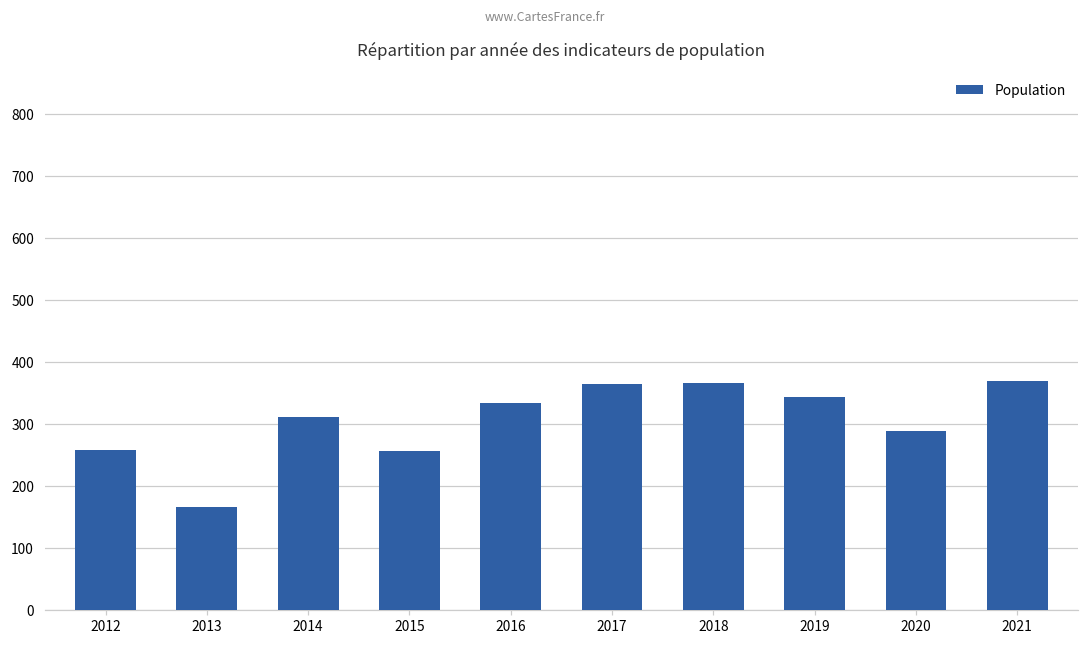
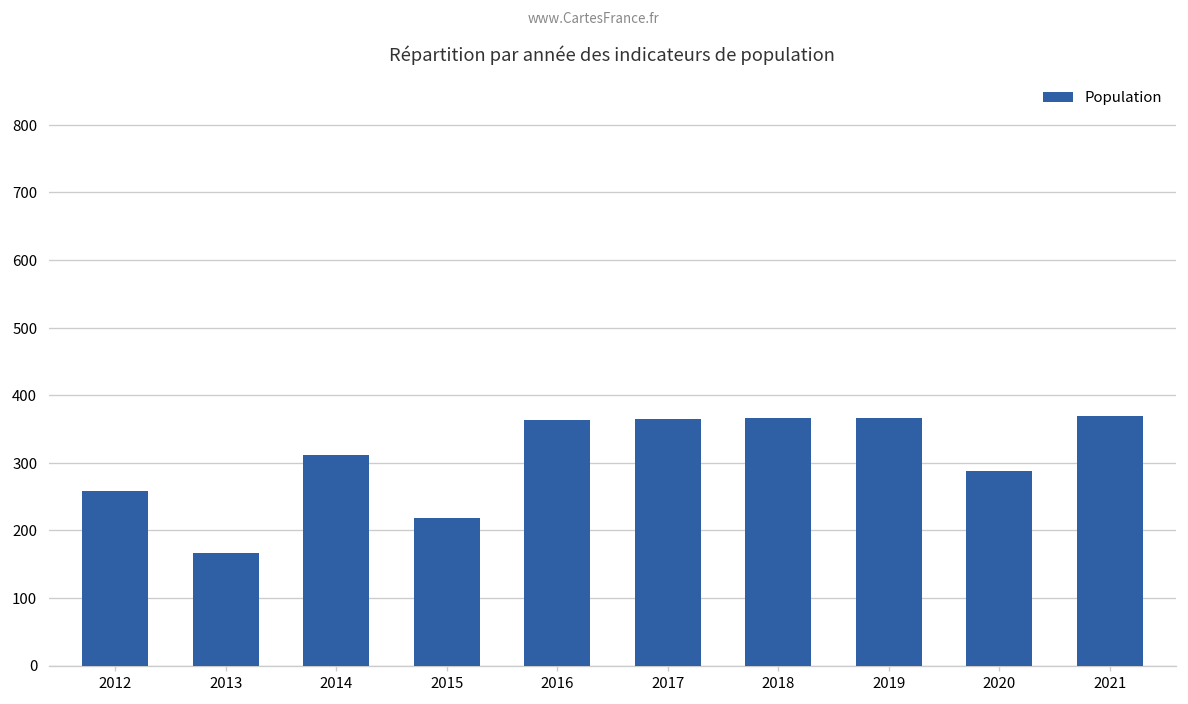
2015: 260 -> 220
2016: 330 -> 360
2019: 340 -> 370
